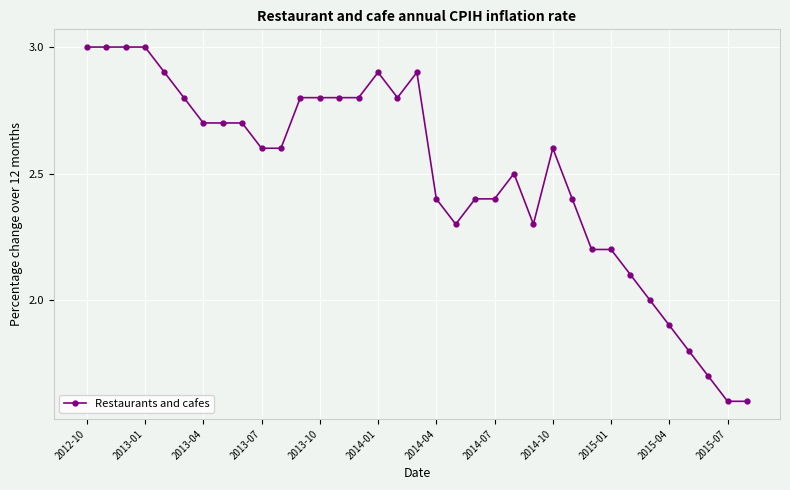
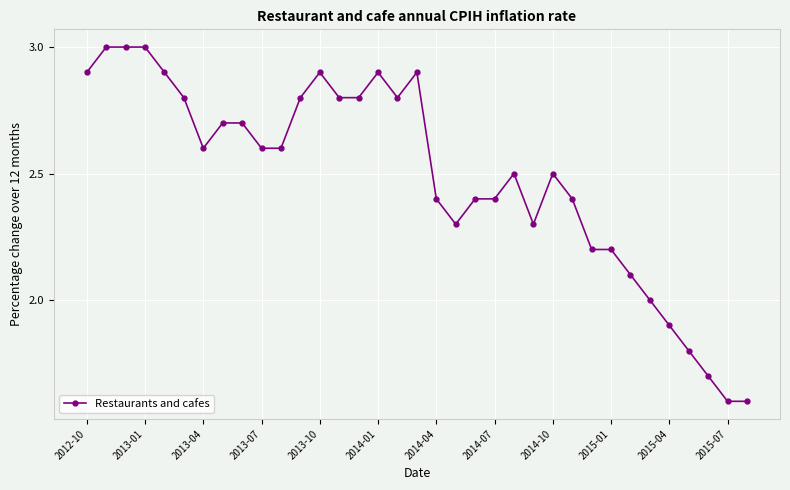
2012-10: 3.0 -> 2.9
2013-04: 2.7 -> 2.6
2013-10: 2.8 -> 2.9
2014-10: 2.6 -> 2.5
